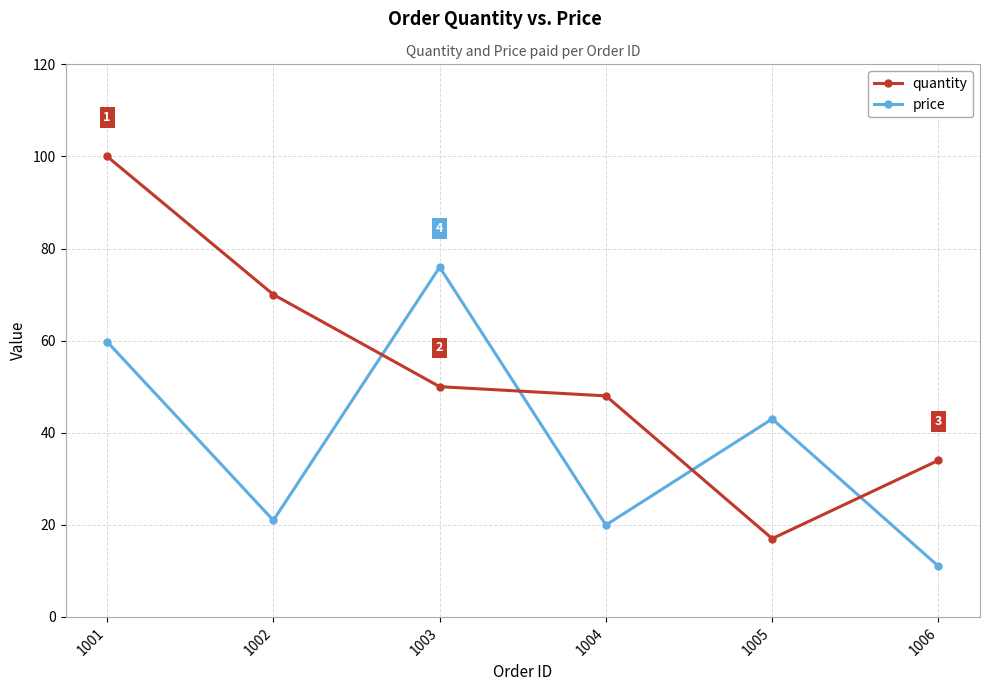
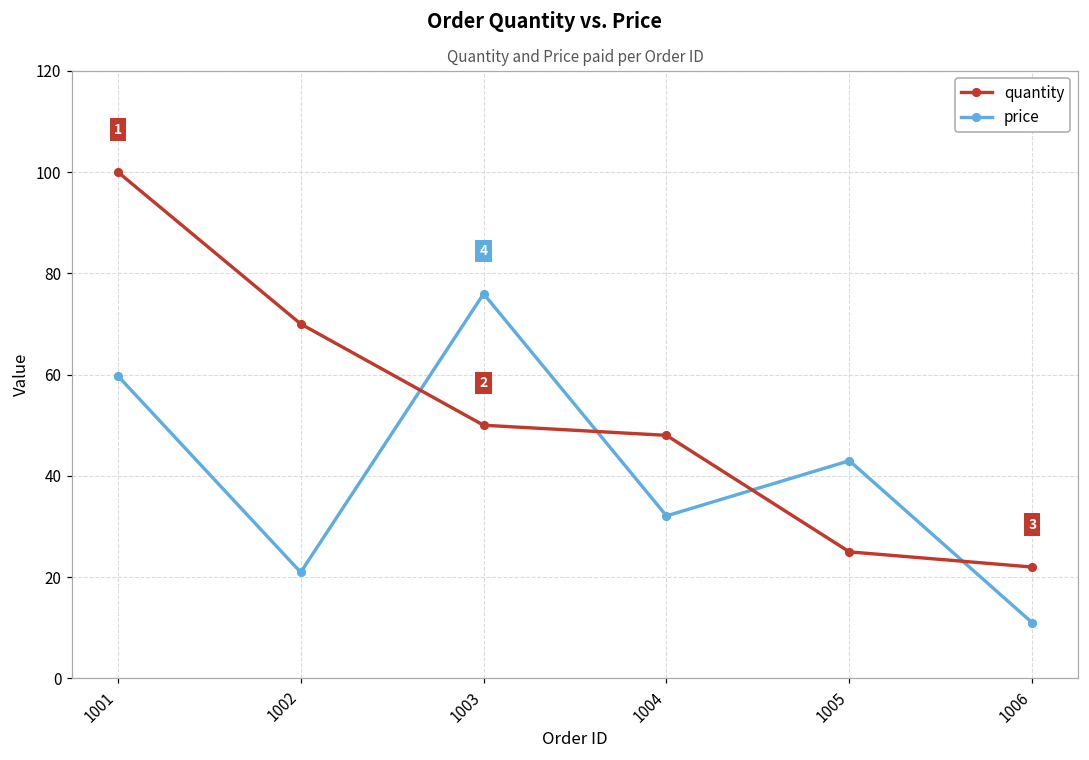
price, 1004: 20 -> 32
quantity, 1005: 17 -> 25
quantity, 1006: 34 -> 22
